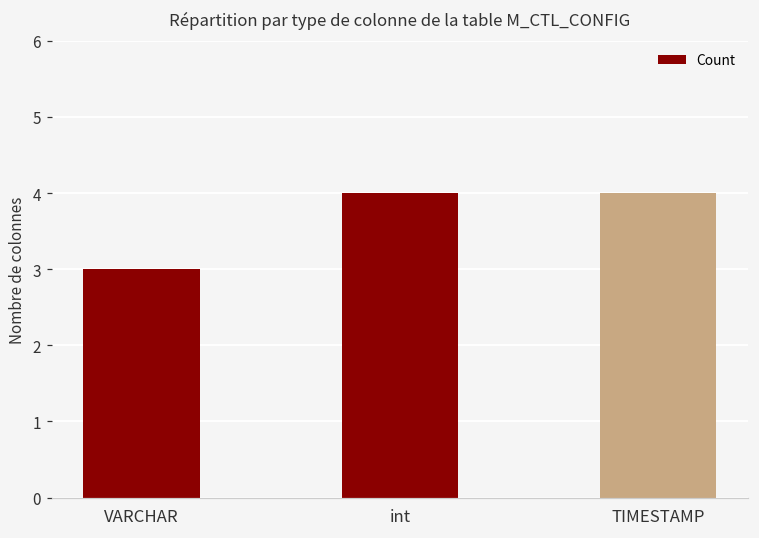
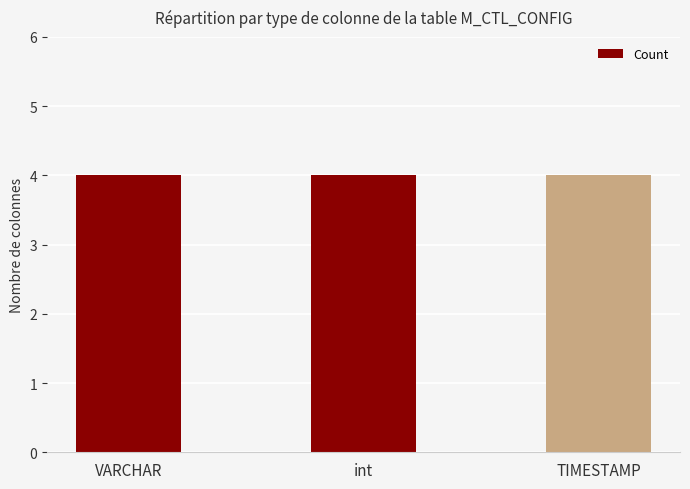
VARCHAR: 3 -> 4
